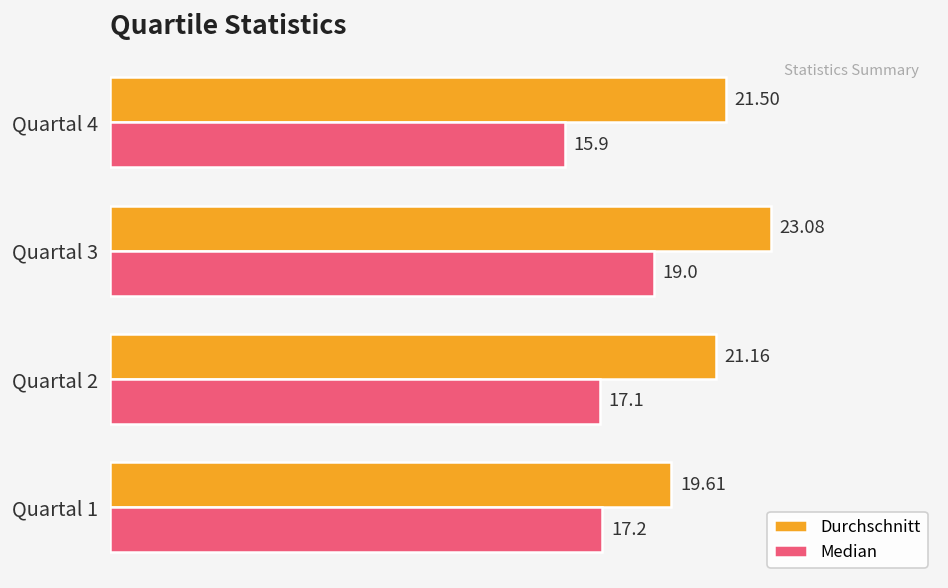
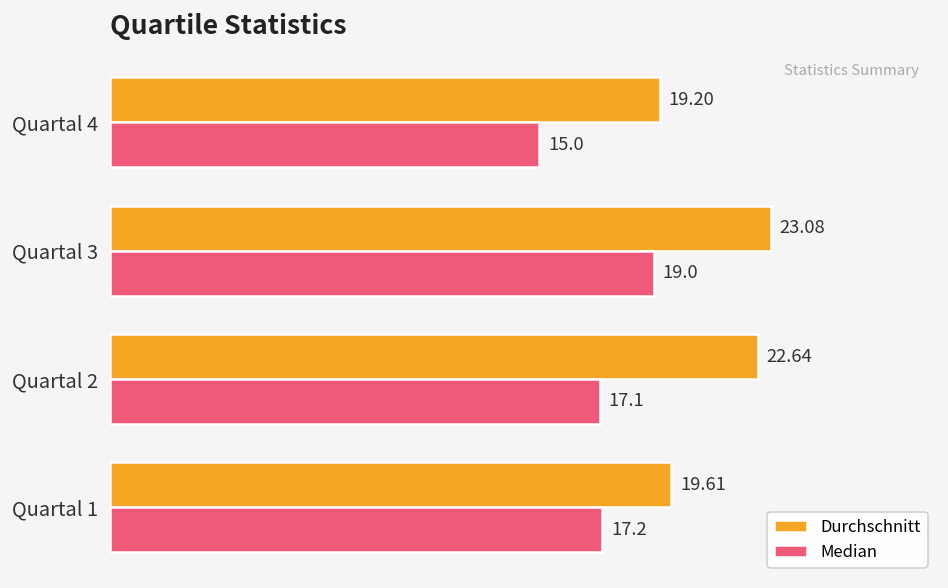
Durchschnitt, Quartal 4: 21.50 -> 19.20
Median, Quartal 4: 15.9 -> 15.0
Durchschnitt, Quartal 2: 21.16 -> 22.64
